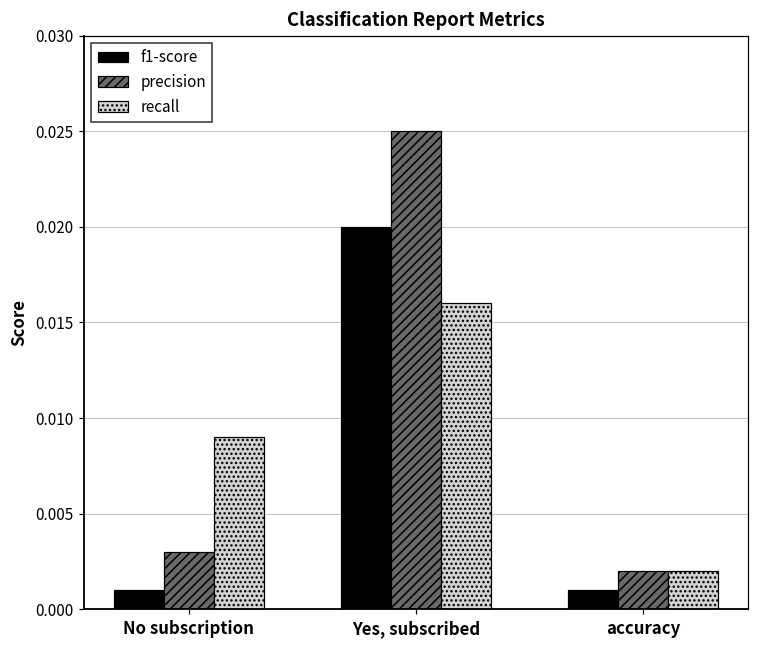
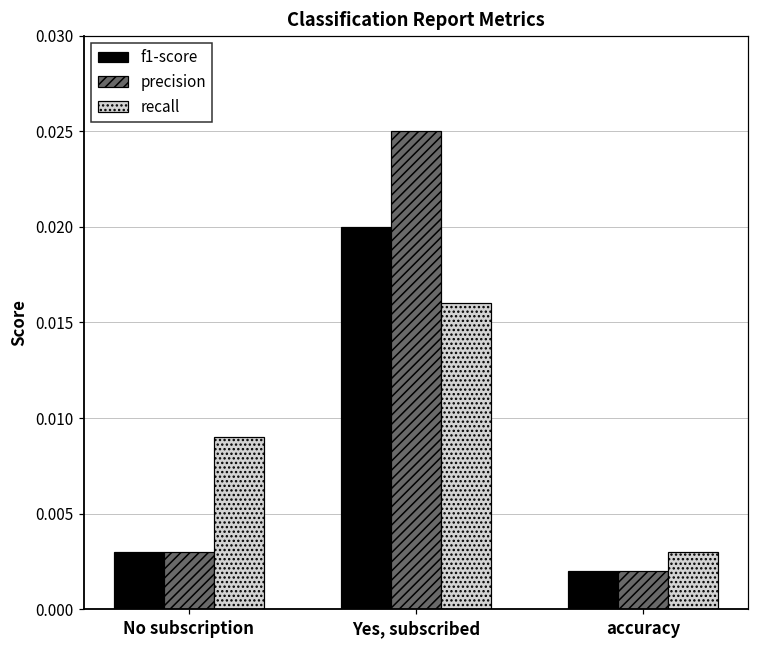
f1-score, No subscription: 0.001 -> 0.003
f1-score, accuracy: 0.001 -> 0.002
recall, accuracy: 0.002 -> 0.003
